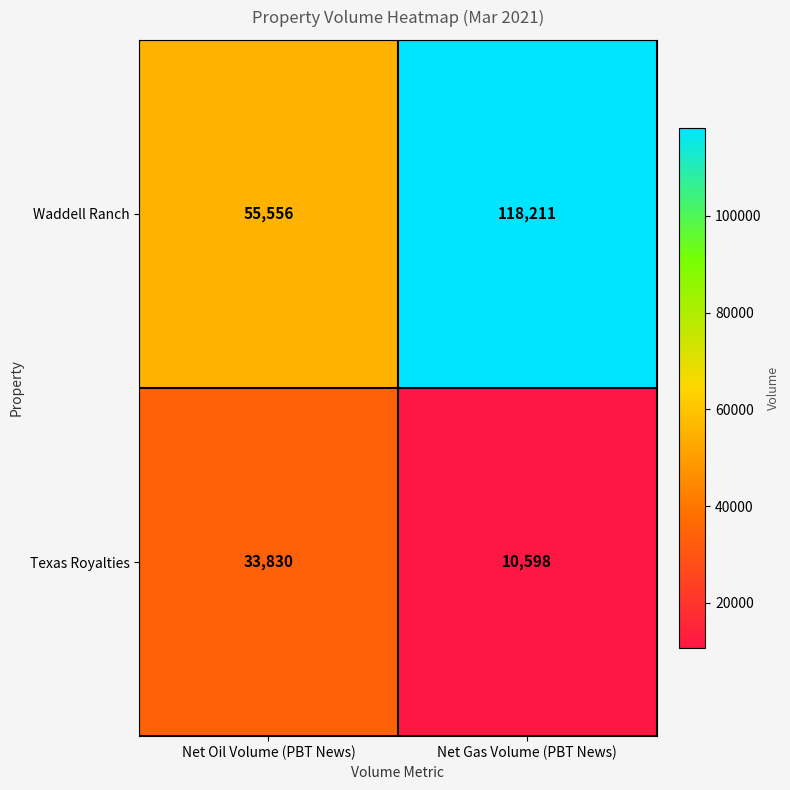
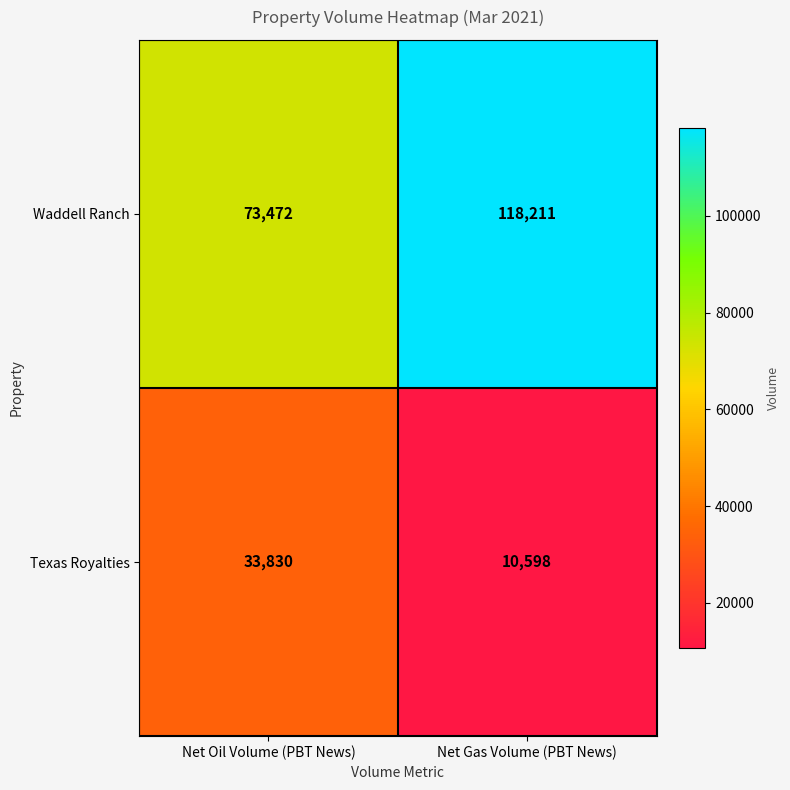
Waddell Ranch, Net Oil Volume (PBT News): 55,556 -> 73,472
